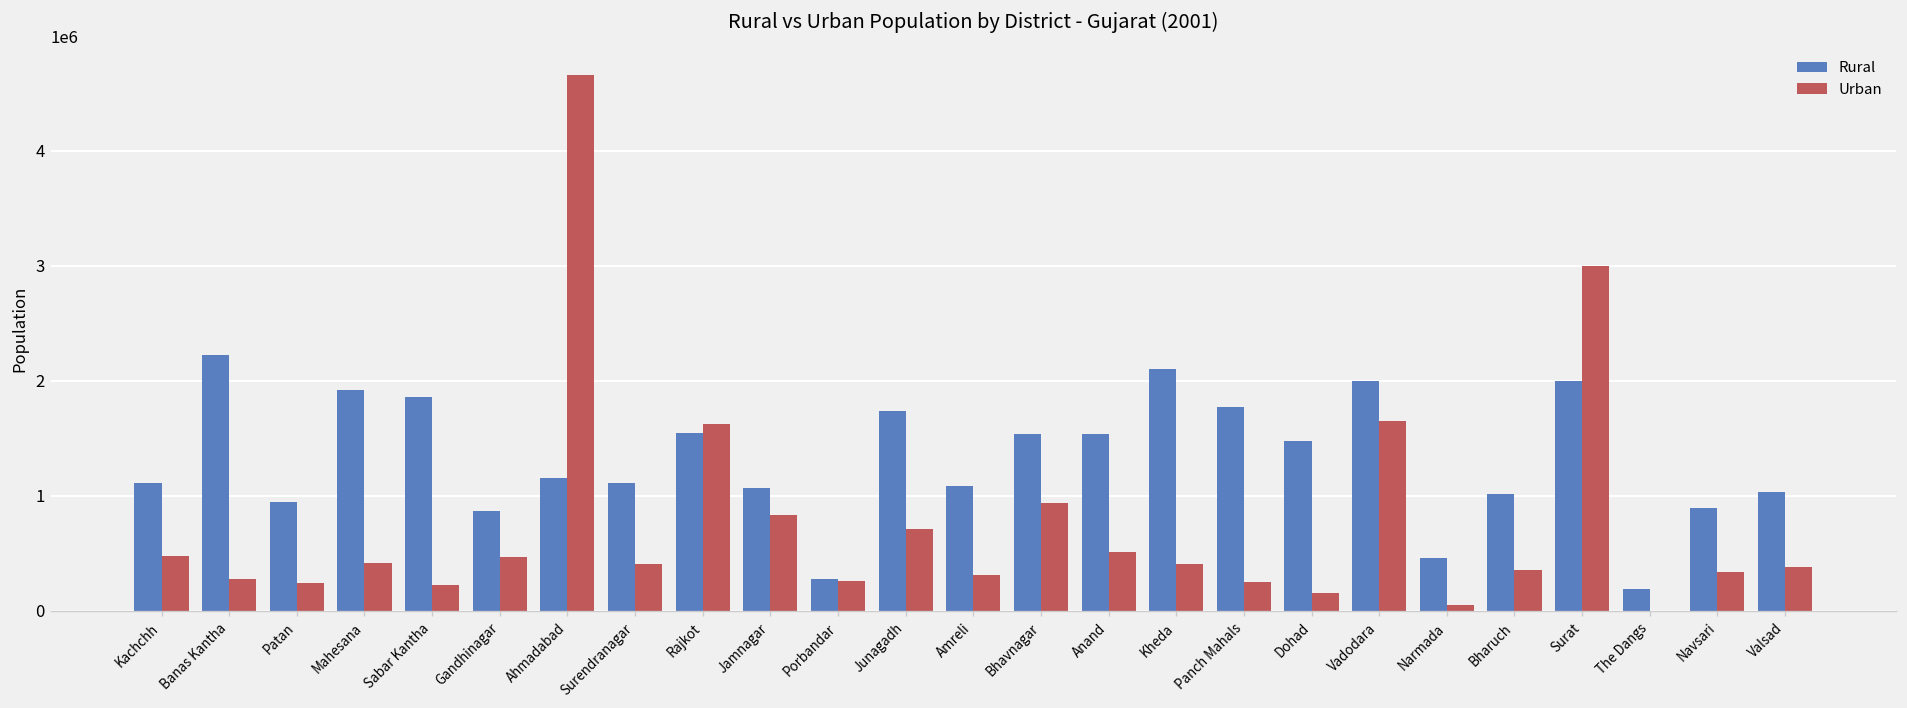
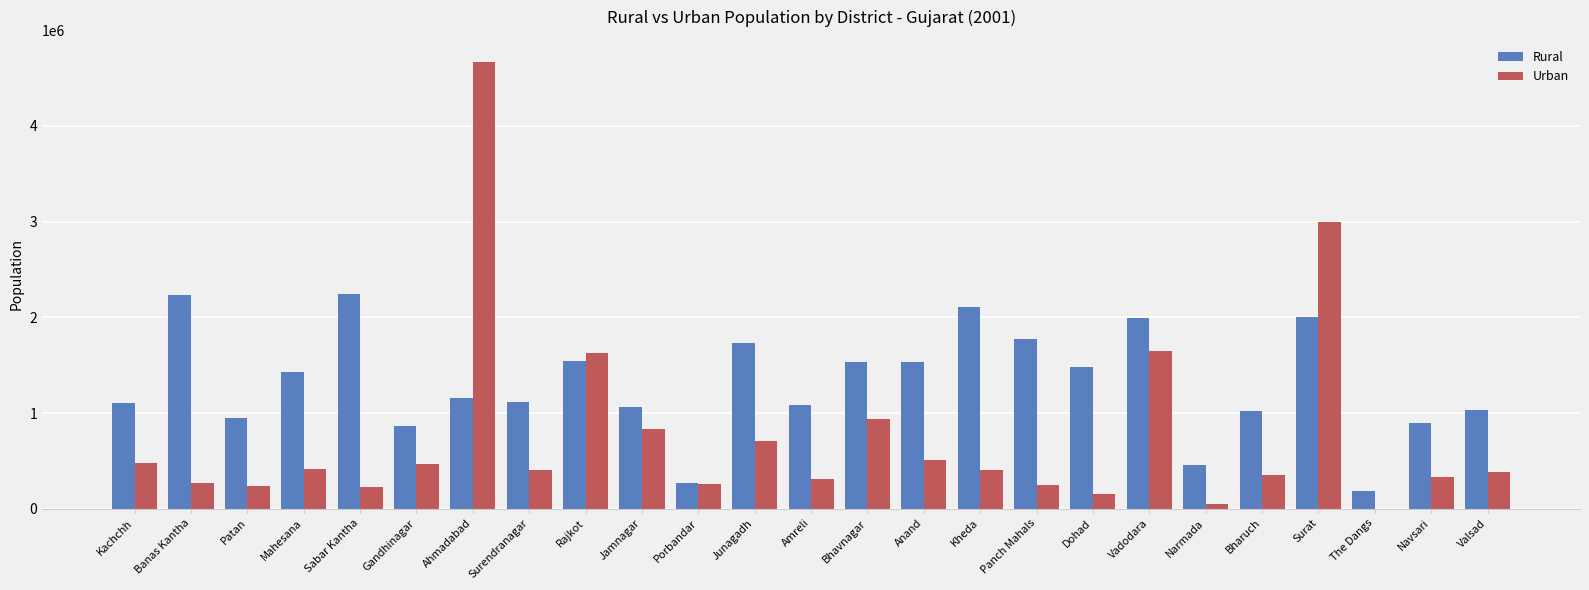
Rural, Mahesana: 1900000 -> 1400000
Rural, Sabar Kantha: 1900000 -> 2200000
